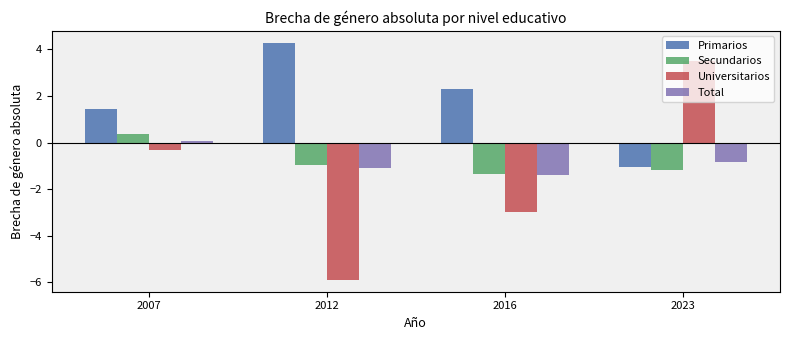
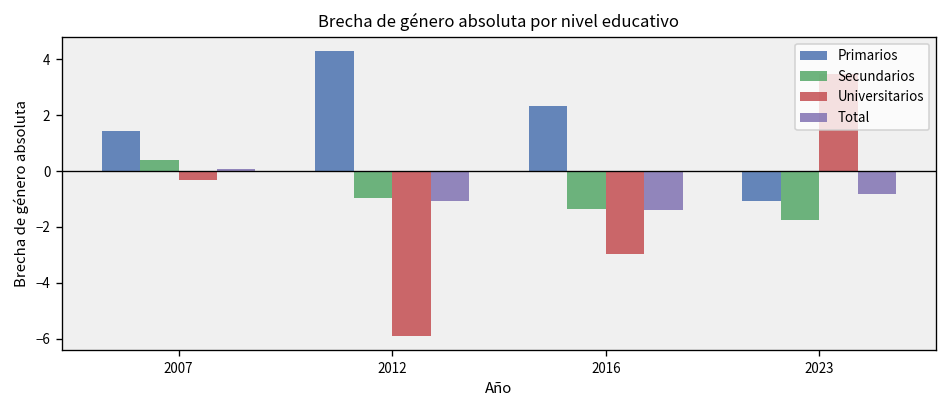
Secundarios, 2023: -1.2 -> -1.7
